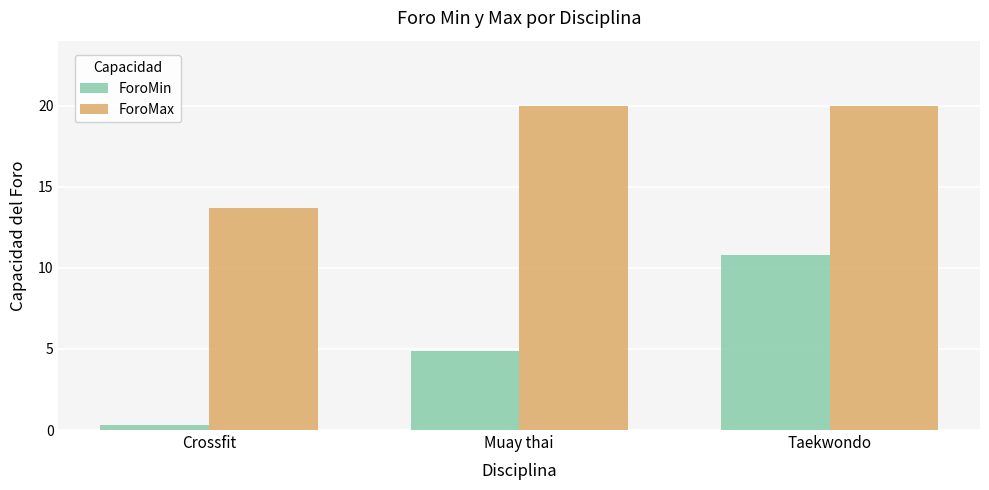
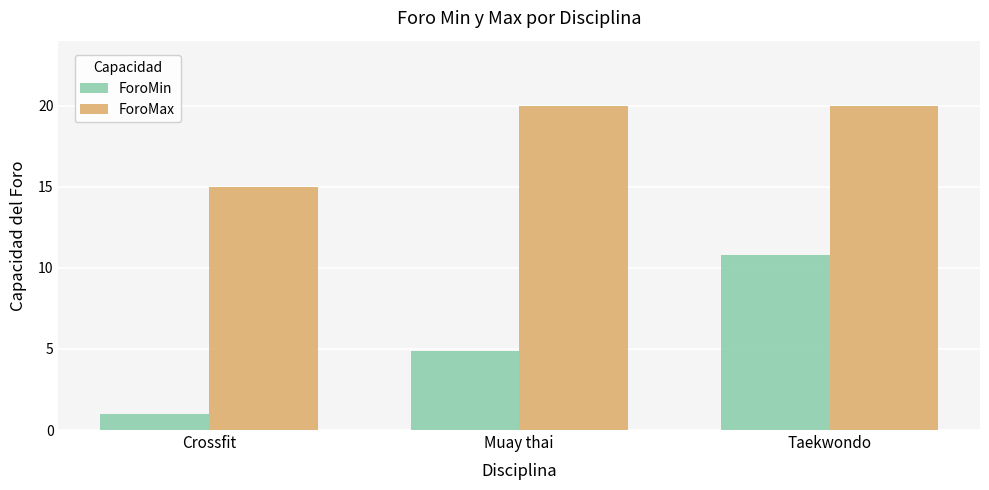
ForoMin, Crossfit: 0.3 -> 1.0
ForoMax, Crossfit: 13.7 -> 15.0
